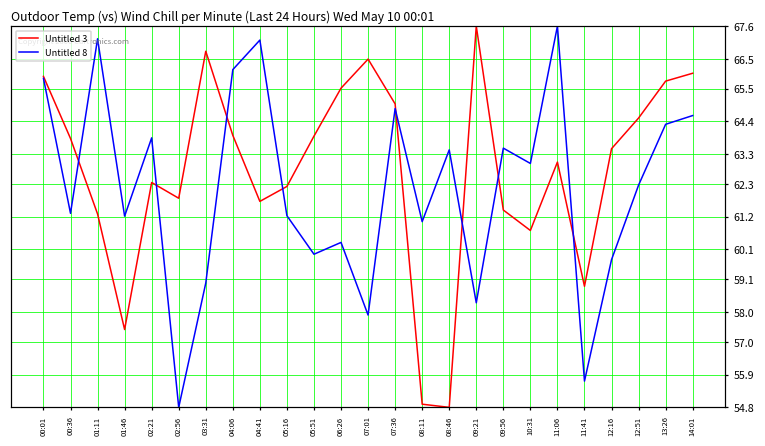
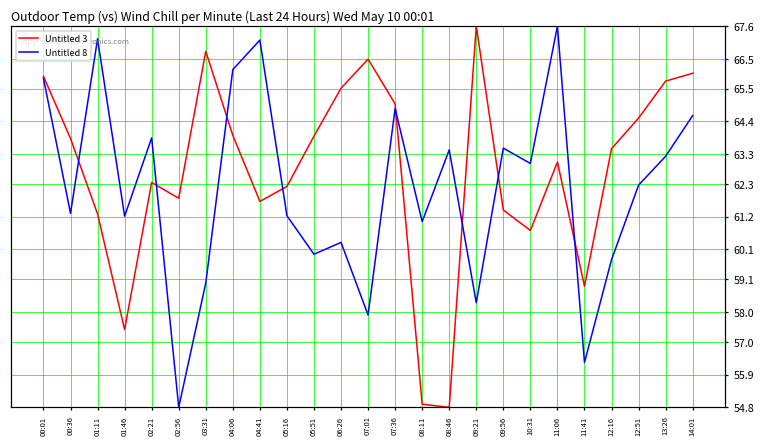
Untitled 8, 11:41: 55.7 -> 56.3
Untitled 8, 13:26: 64.3 -> 63.2
